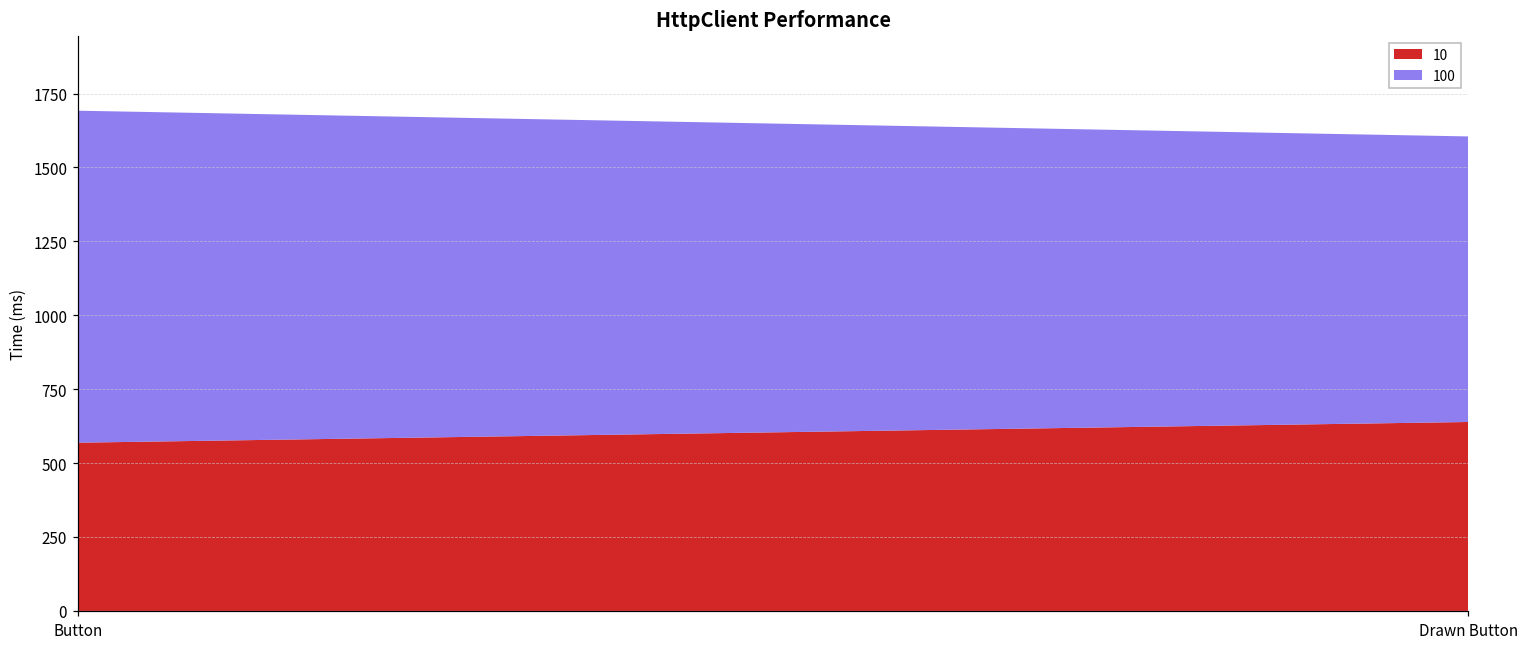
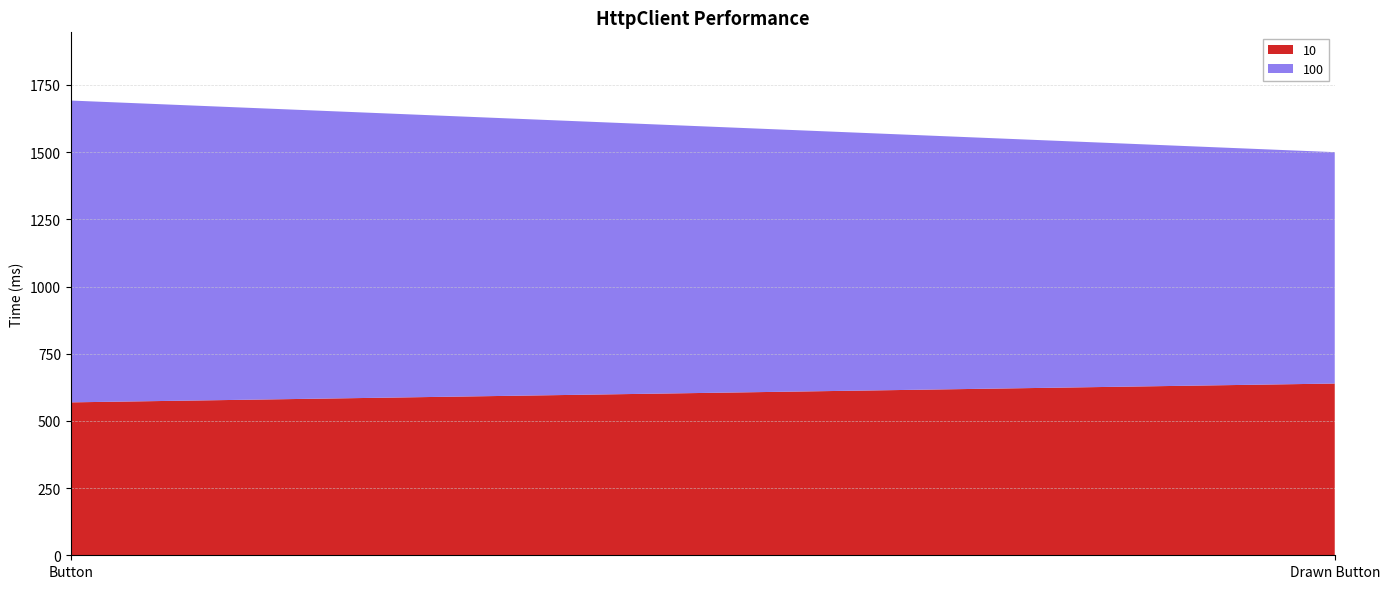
100, Drawn Button: 970 -> 860
